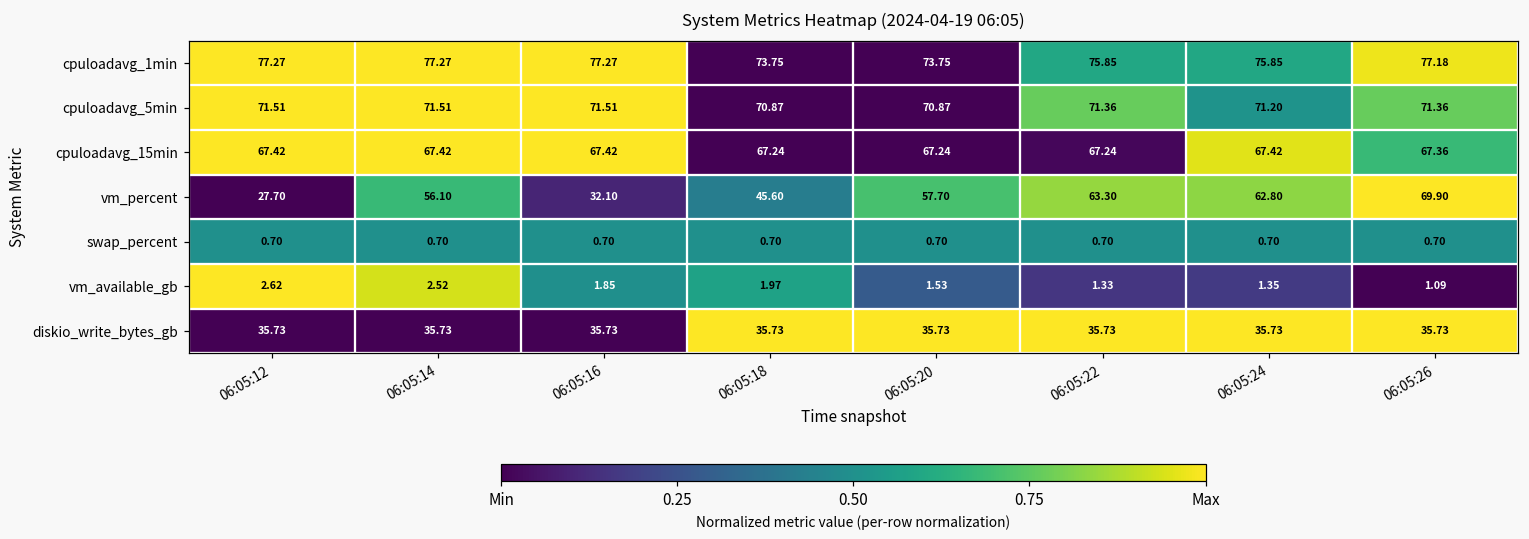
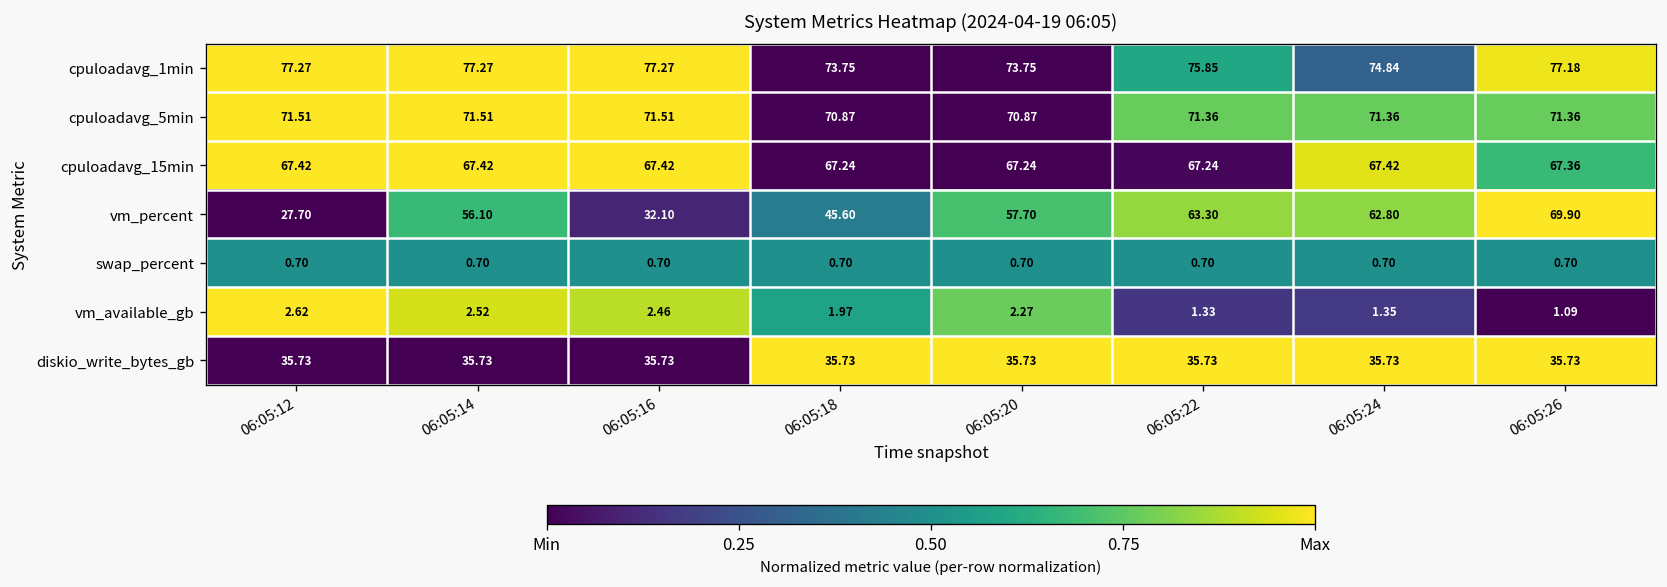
cpuloadavg_1min, 06:05:24: 75.85 -> 74.84
cpuloadavg_5min, 06:05:24: 71.20 -> 71.36
vm_available_gb, 06:05:16: 1.85 -> 2.46
vm_available_gb, 06:05:20: 1.53 -> 2.27
